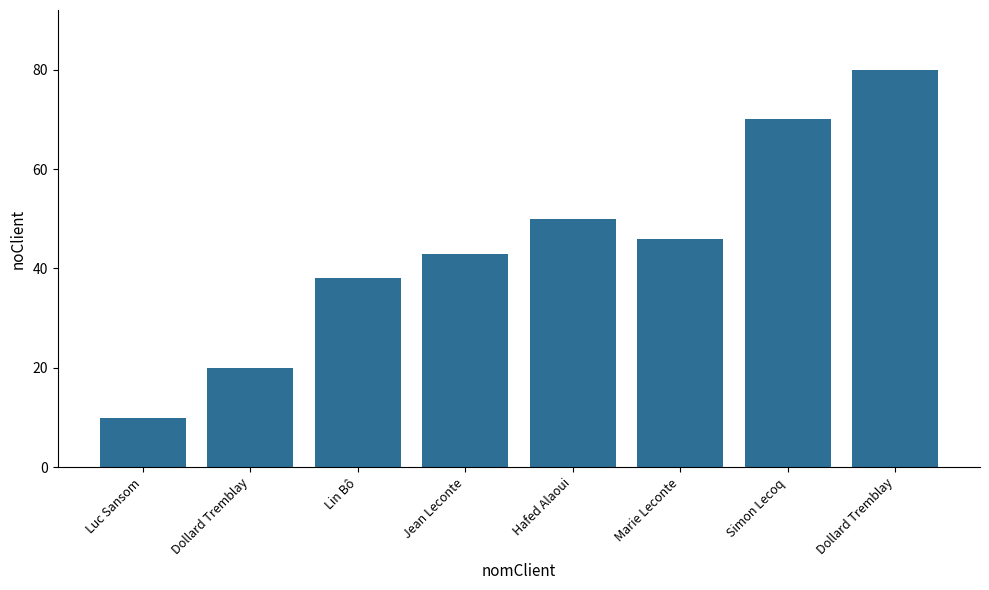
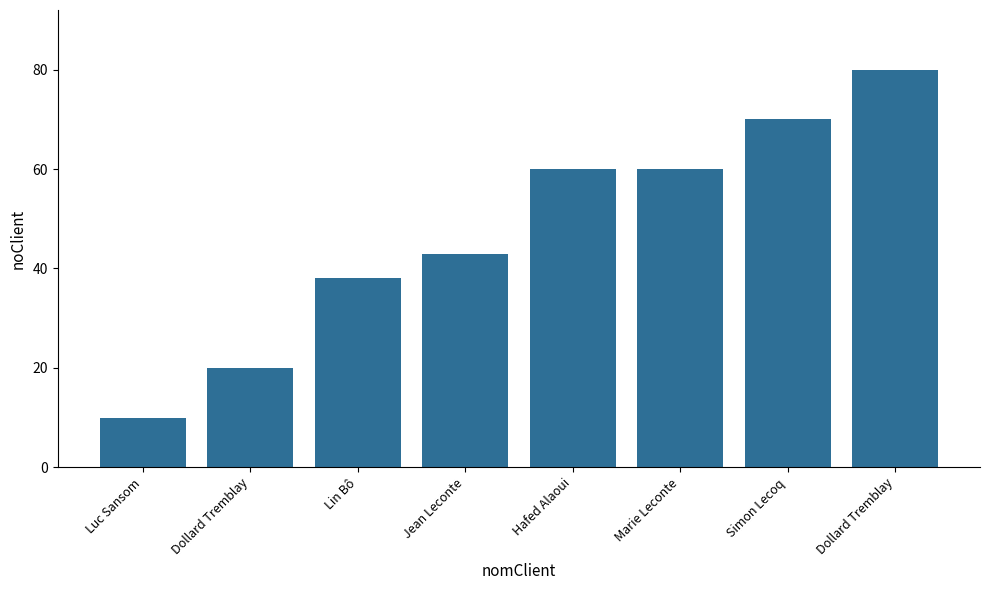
Hafed Alaoui: 50 -> 60
Marie Leconte: 46 -> 60
